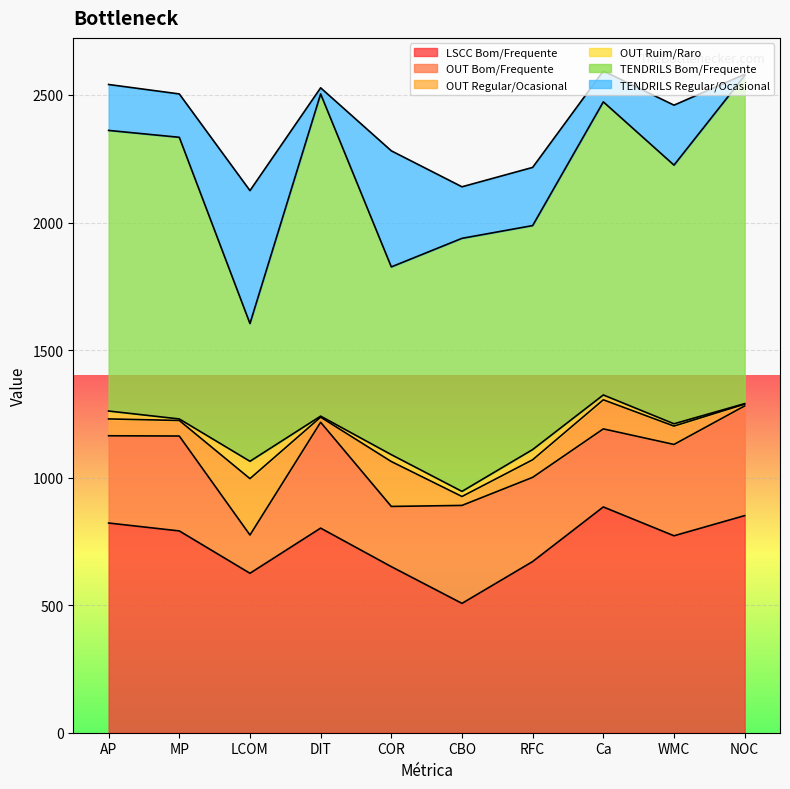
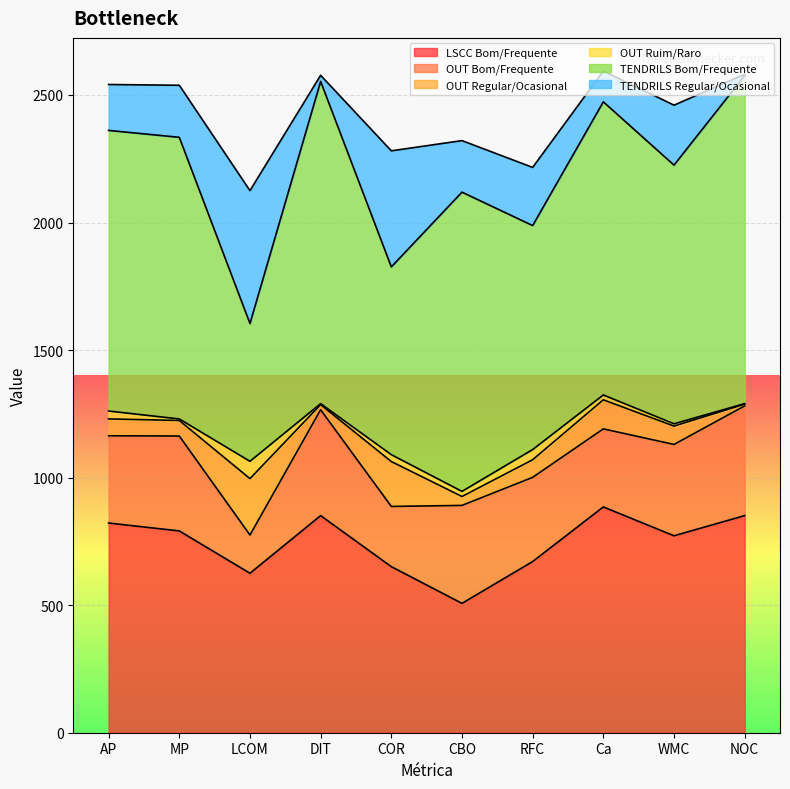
TENDRILS Regular/Ocasional, MP: 170 -> 200
LSCC Bom/Frequente, DIT: 800 -> 850
TENDRILS Bom/Frequente, CBO: 990 -> 1170
